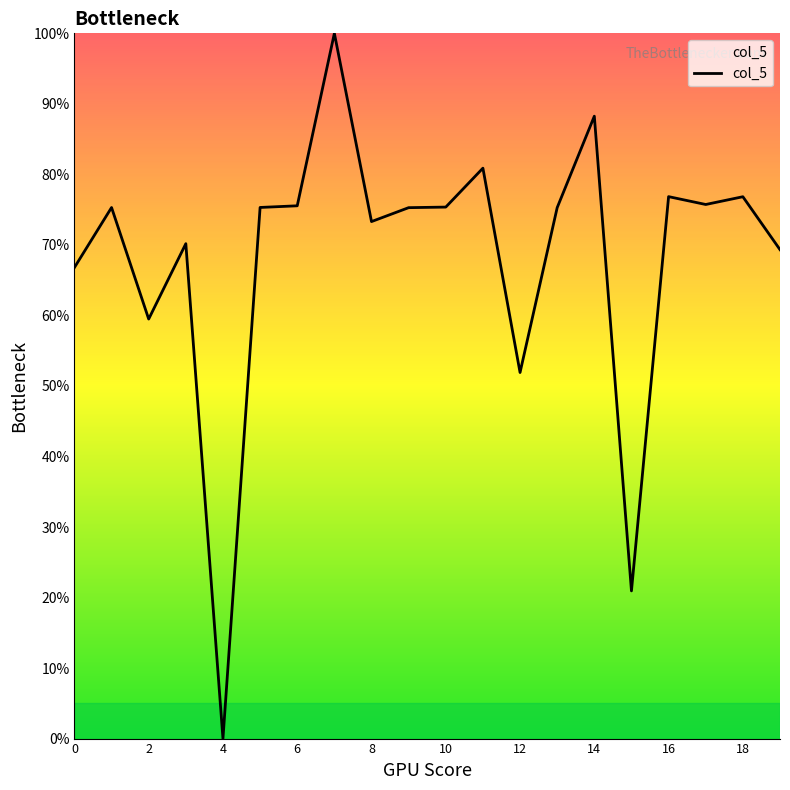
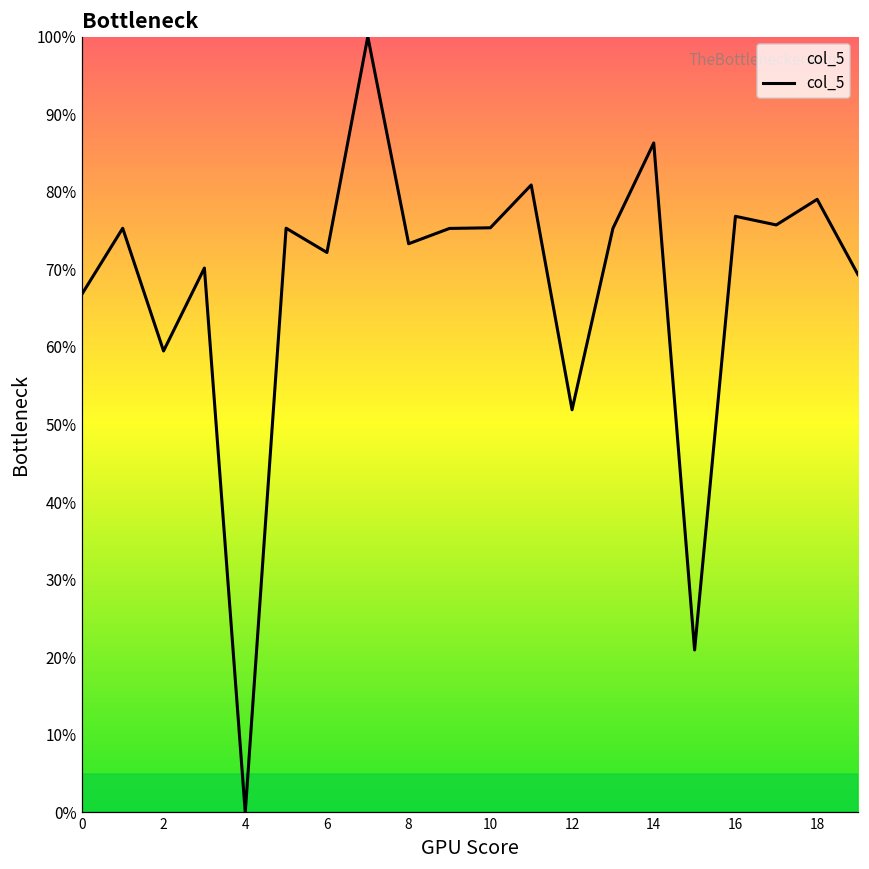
6: 76% -> 72%
14: 88% -> 86%
18: 77% -> 79%
